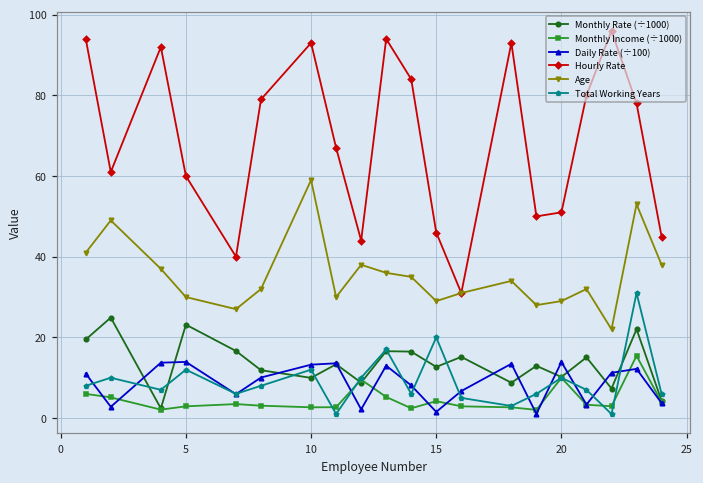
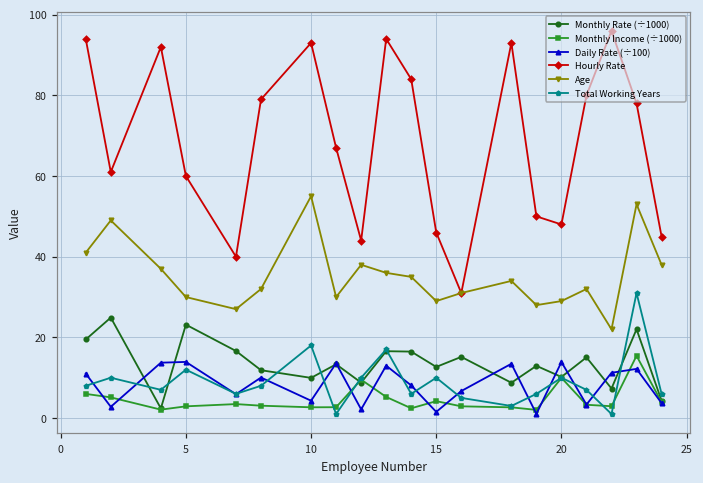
Daily Rate (÷100), 10: 13 -> 4
Age, 10: 59 -> 55
Total Working Years, 10: 12 -> 18
Total Working Years, 15: 20 -> 10
Hourly Rate, 20: 51 -> 48
